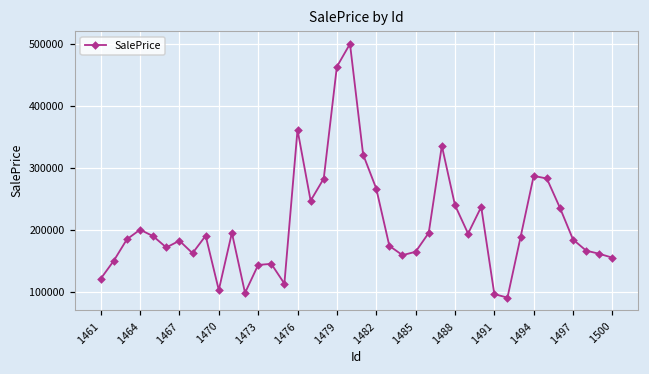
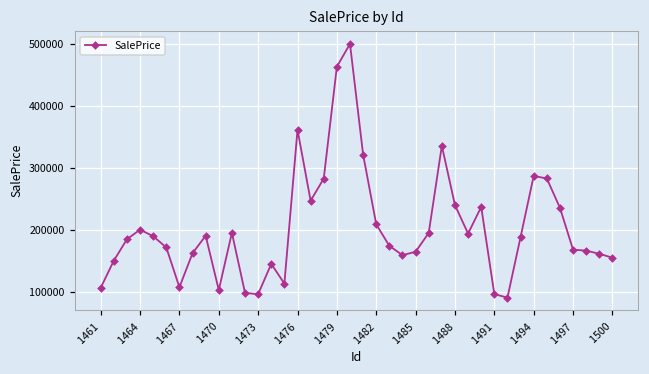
1461: 120000 -> 110000
1467: 180000 -> 110000
1473: 140000 -> 100000
1482: 270000 -> 210000
1497: 180000 -> 170000
